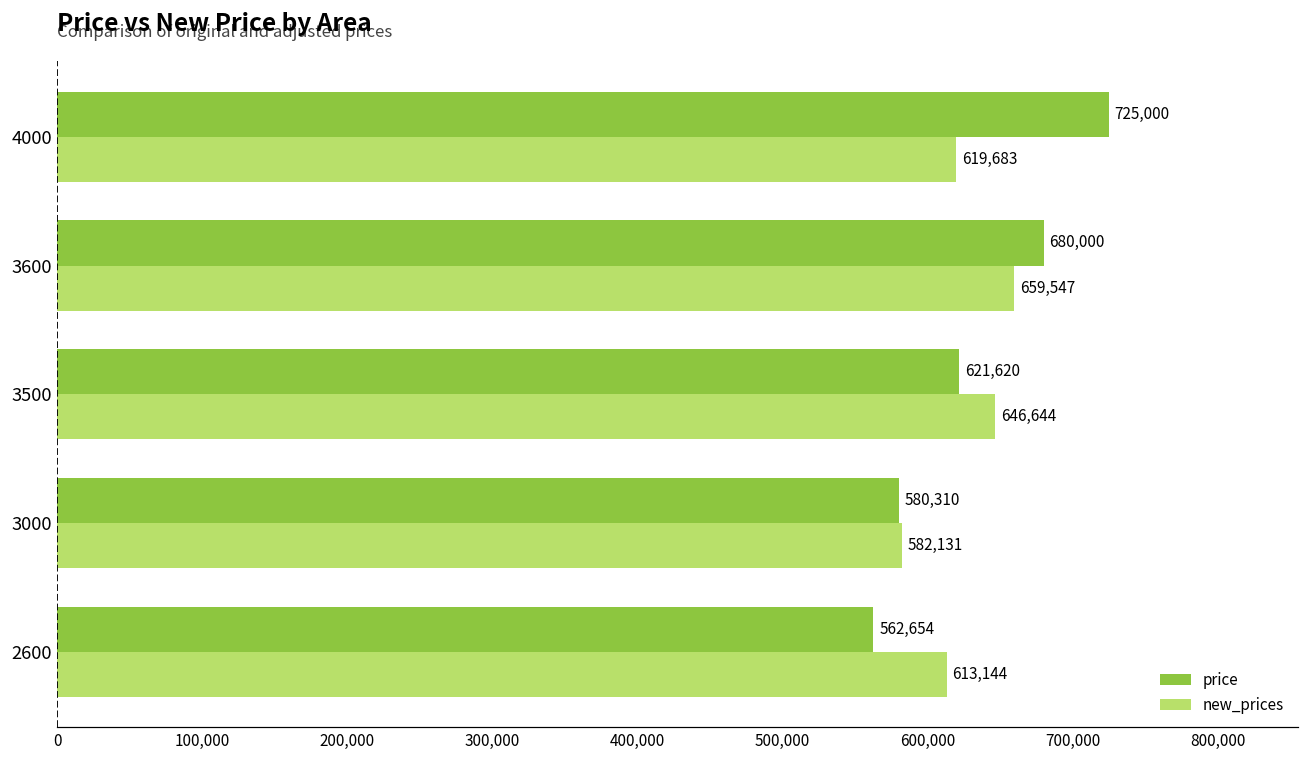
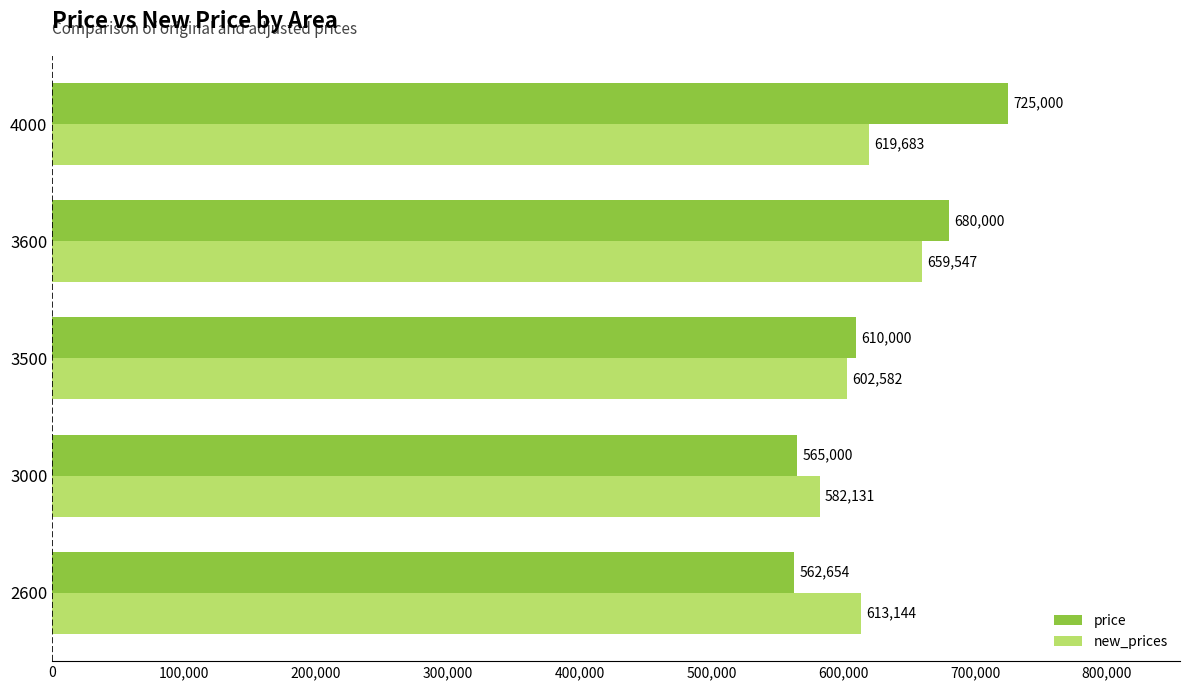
price, 3500: 621,620 -> 610,000
new_prices, 3500: 646,644 -> 602,582
price, 3000: 580,310 -> 565,000
